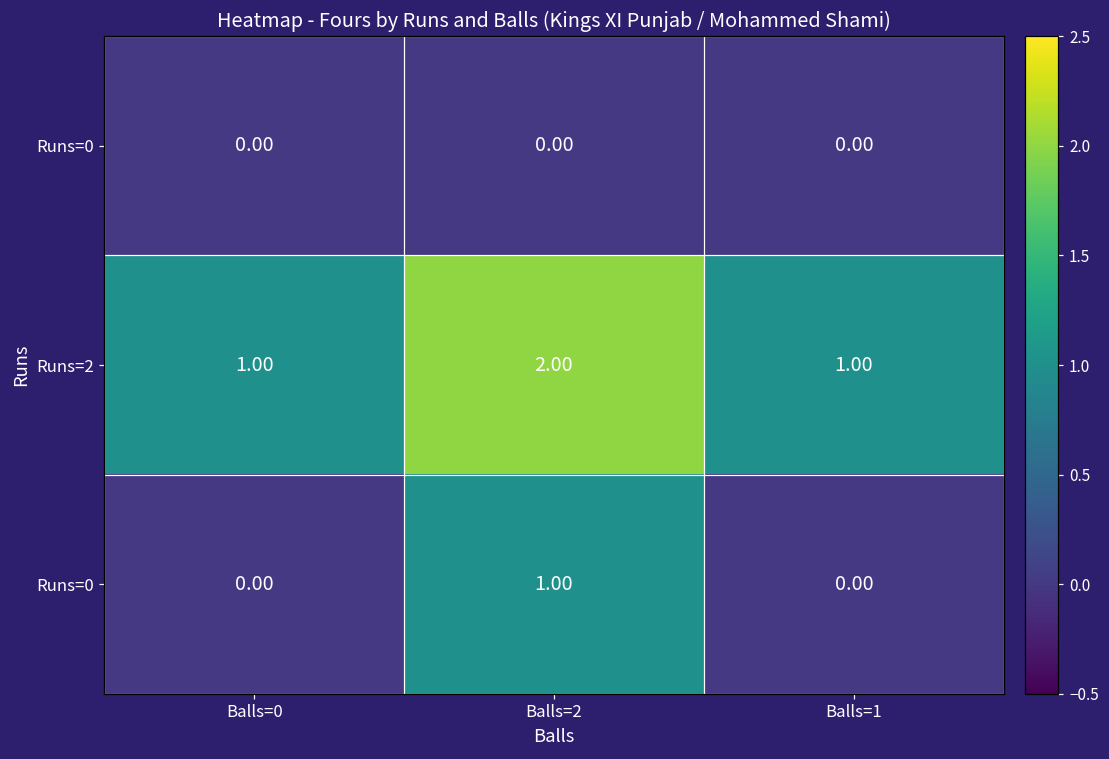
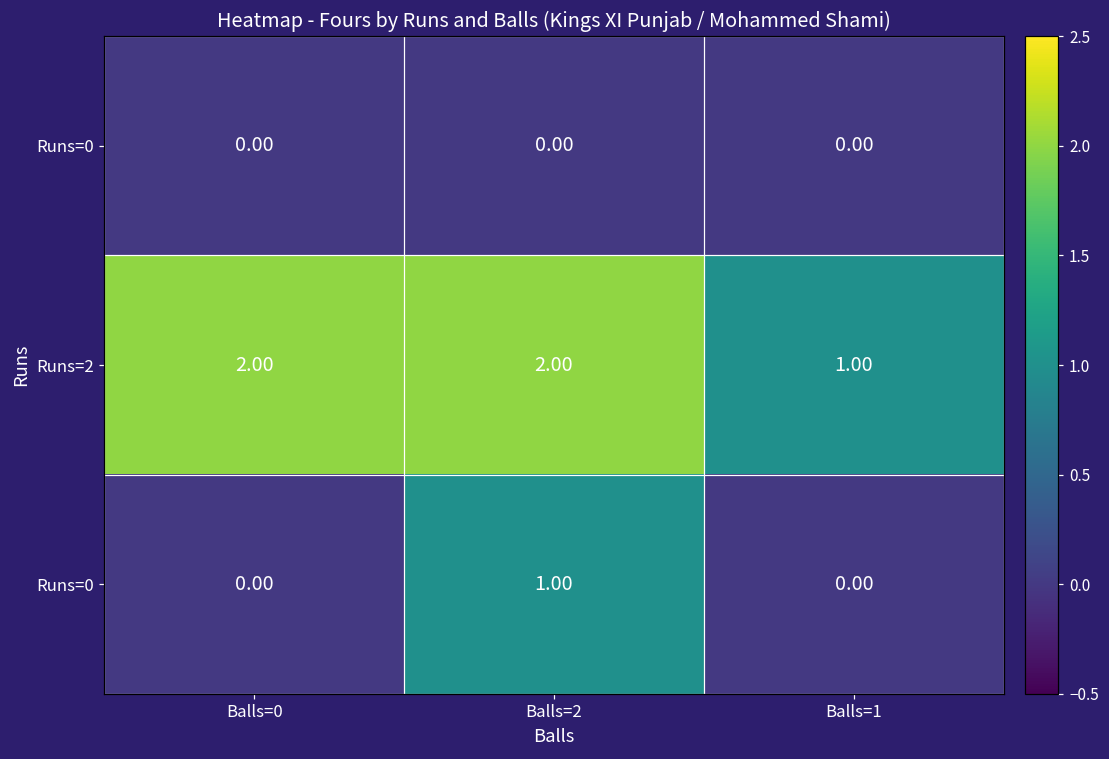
Runs=2, Balls=0: 1.00 -> 2.00
